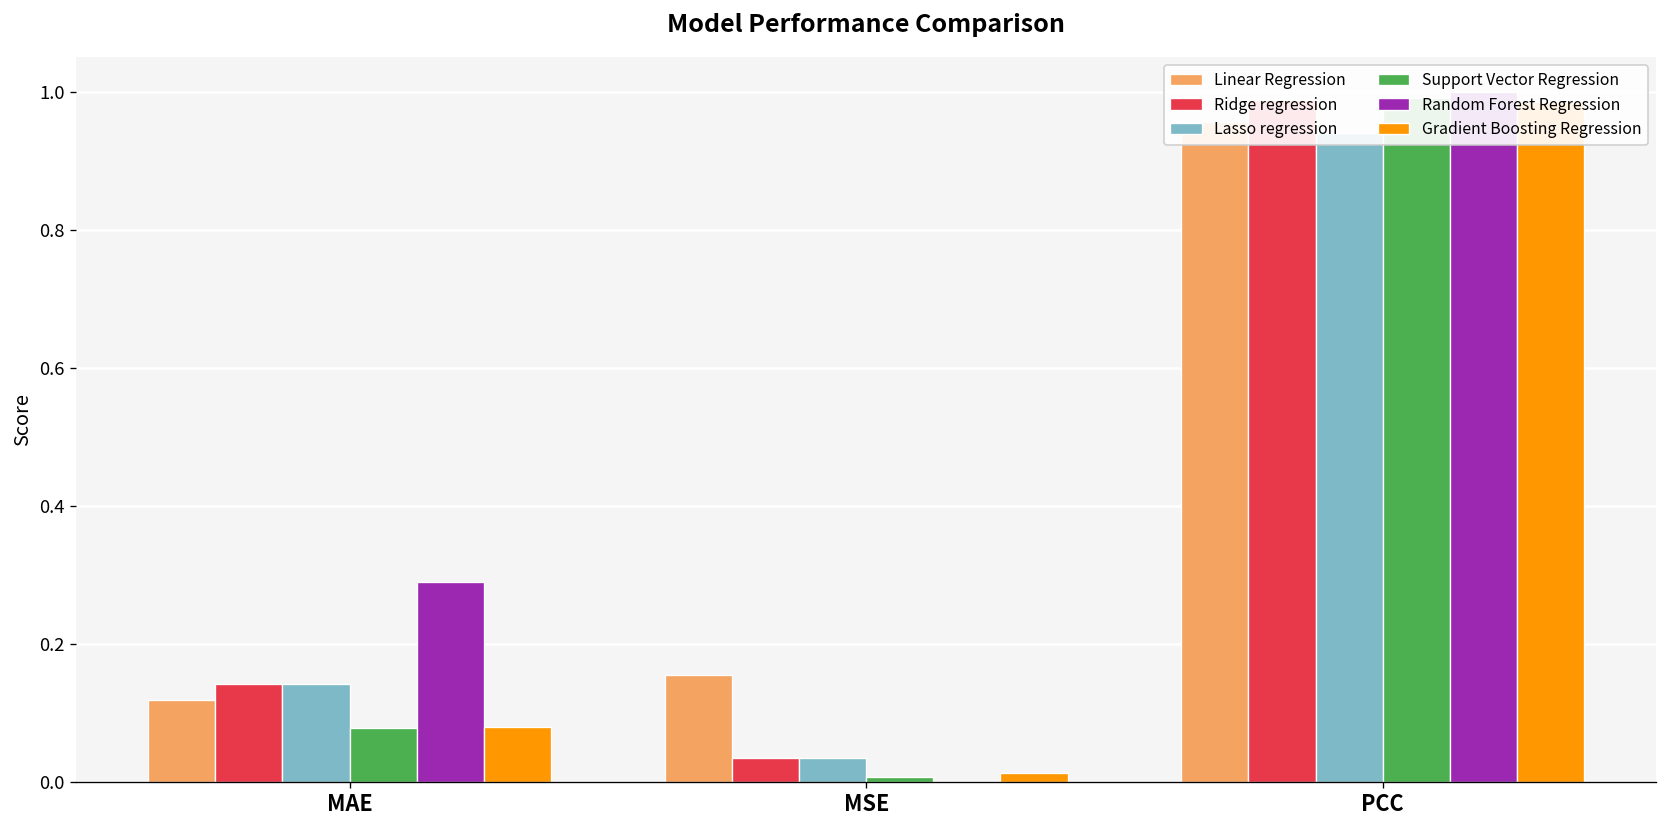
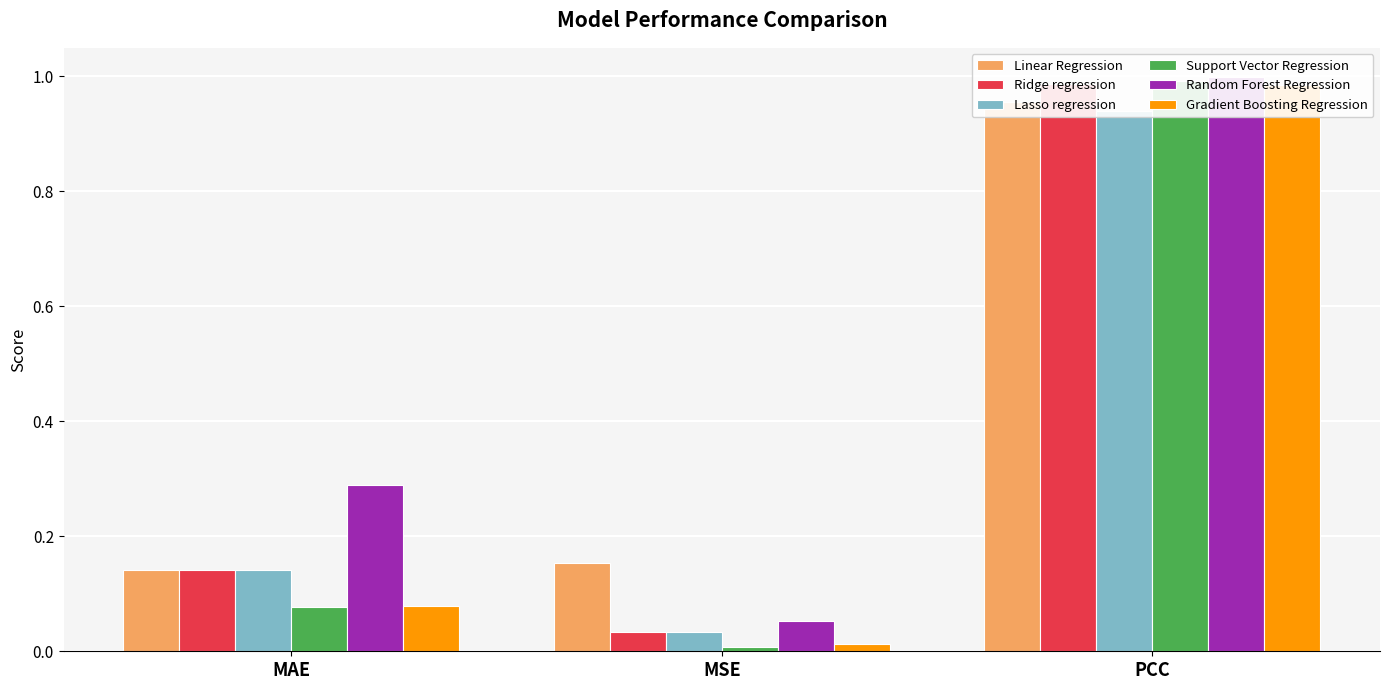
Linear Regression, MAE: 0.12 -> 0.14
Random Forest Regression, MSE: 0.00 -> 0.05
